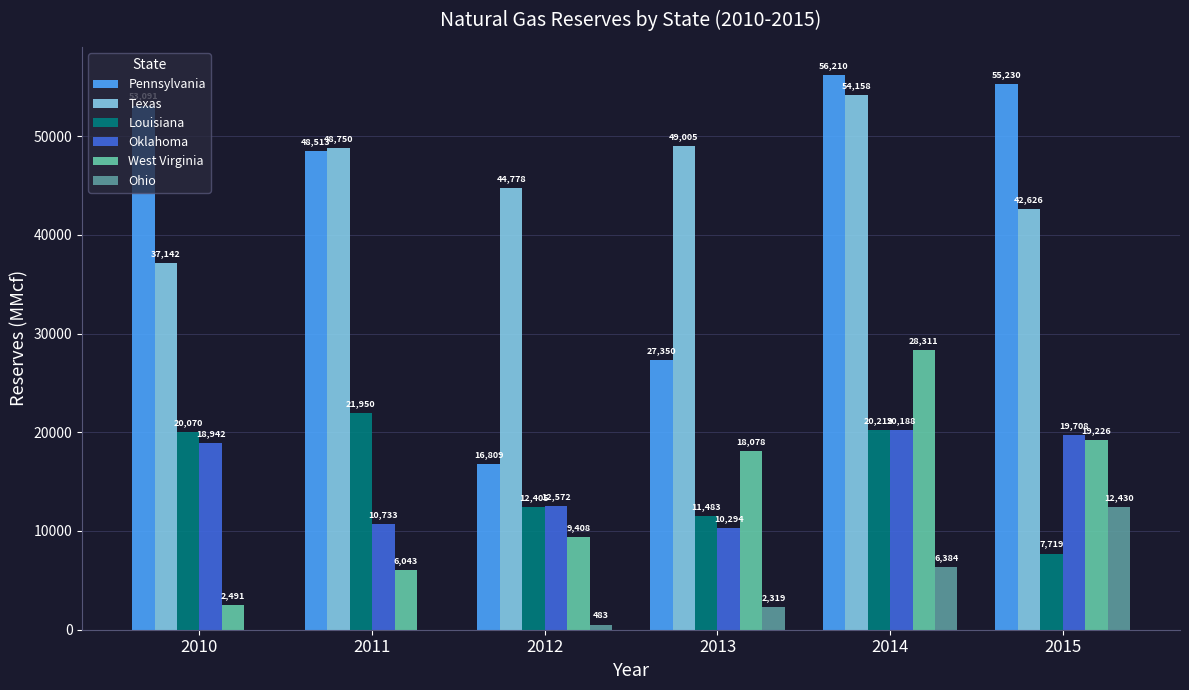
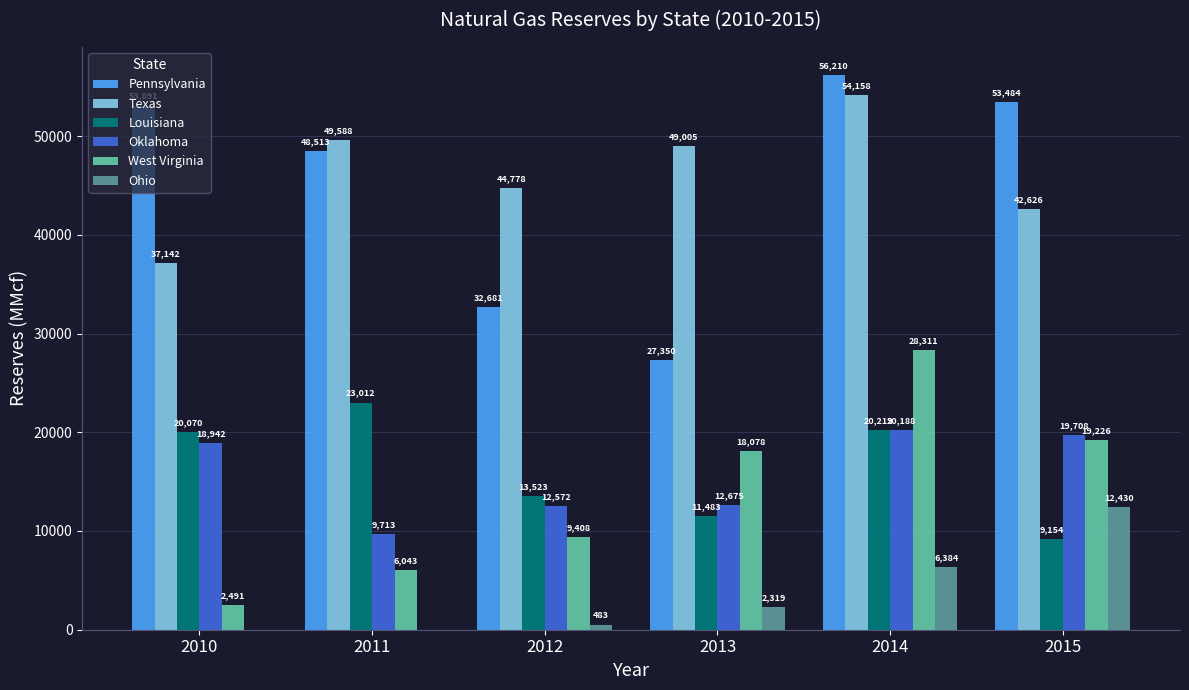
Texas, 2011: 48,750 -> 49,588
Louisiana, 2011: 21,950 -> 23,012
Oklahoma, 2011: 10,733 -> 9,713
Pennsylvania, 2012: 16,809 -> 32,681
Louisiana, 2012: 12,405 -> 13,523
Oklahoma, 2013: 10,294 -> 12,675
Pennsylvania, 2015: 55,230 -> 53,484
Louisiana, 2015: 7,719 -> 9,154
